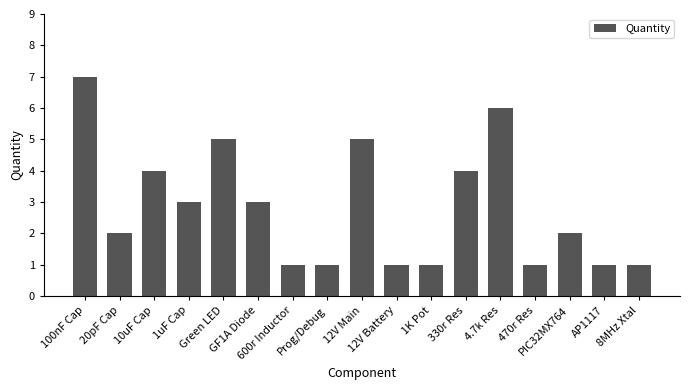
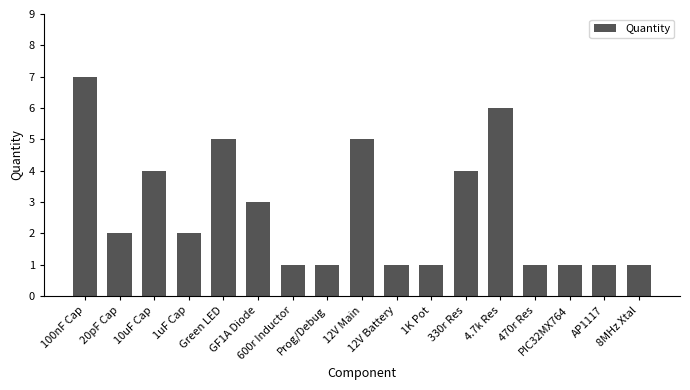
1uF Cap: 3 -> 2
PIC32MX764: 2 -> 1
